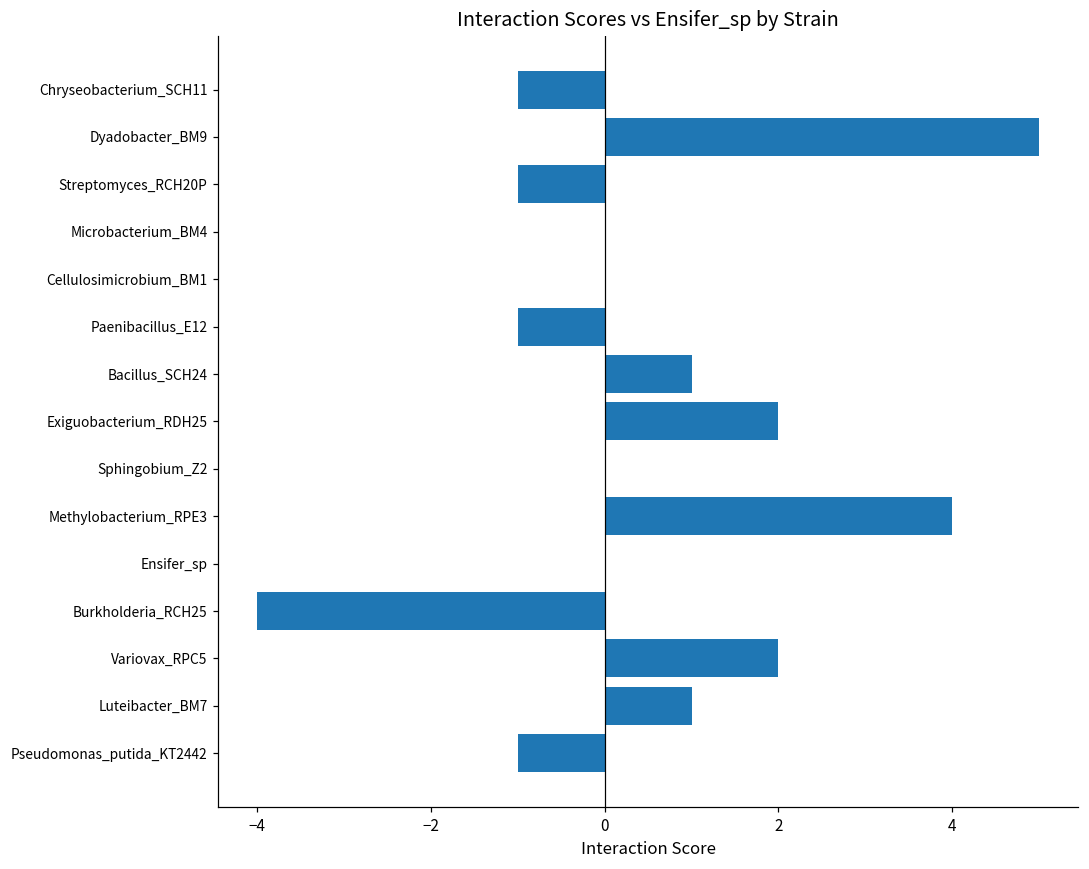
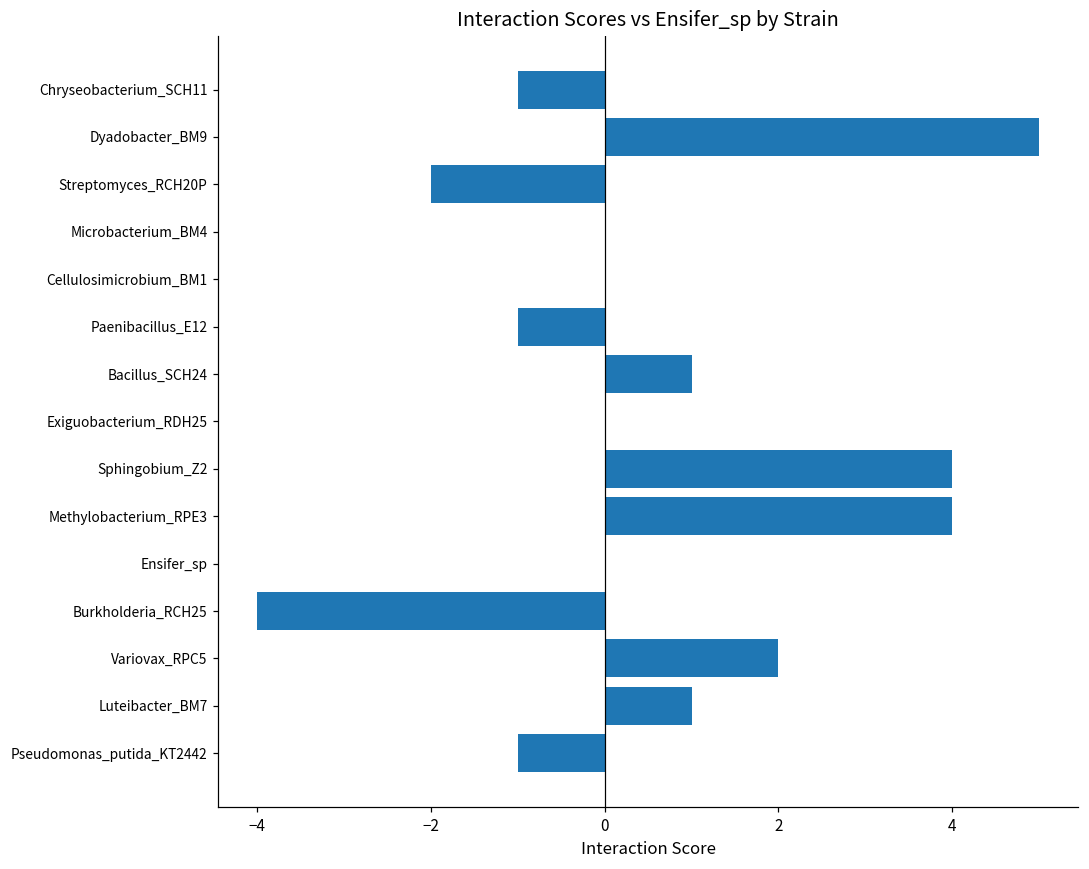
Streptomyces_RCH20P: -1 -> -2
Exiguobacterium_RDH25: 2 -> 0
Sphingobium_Z2: 0 -> 4
